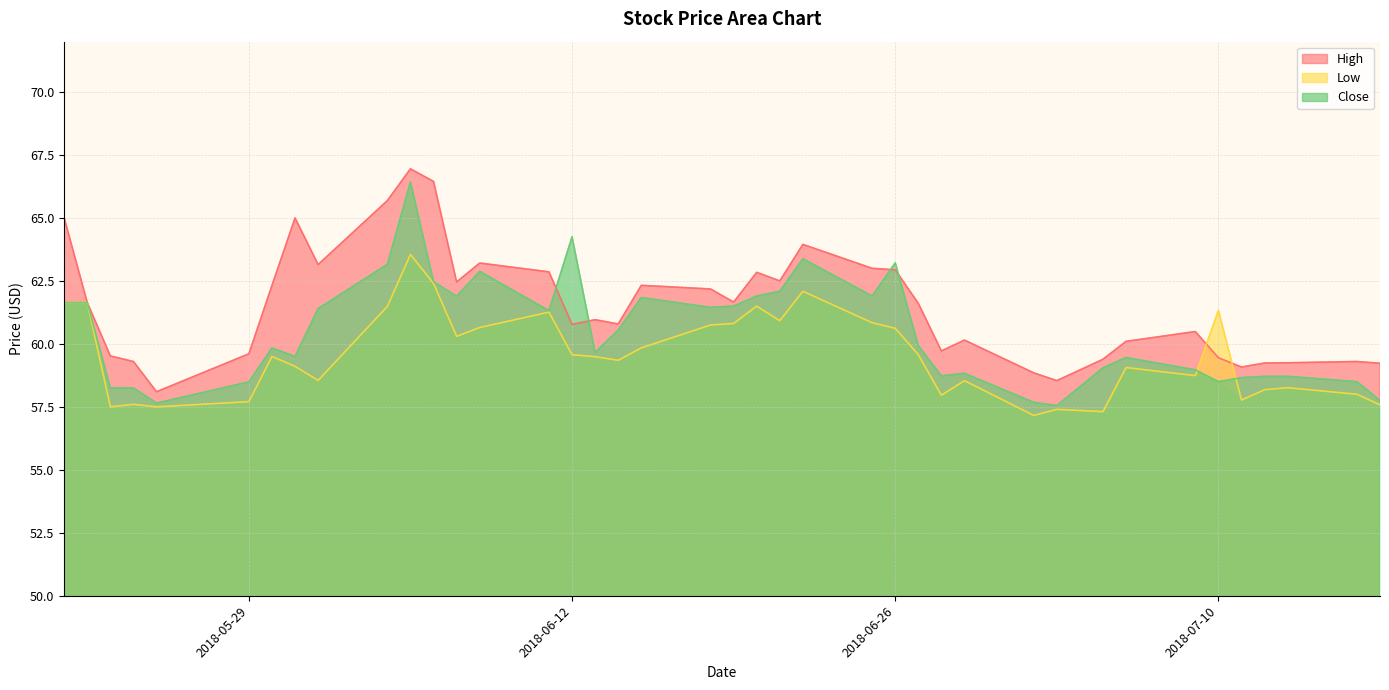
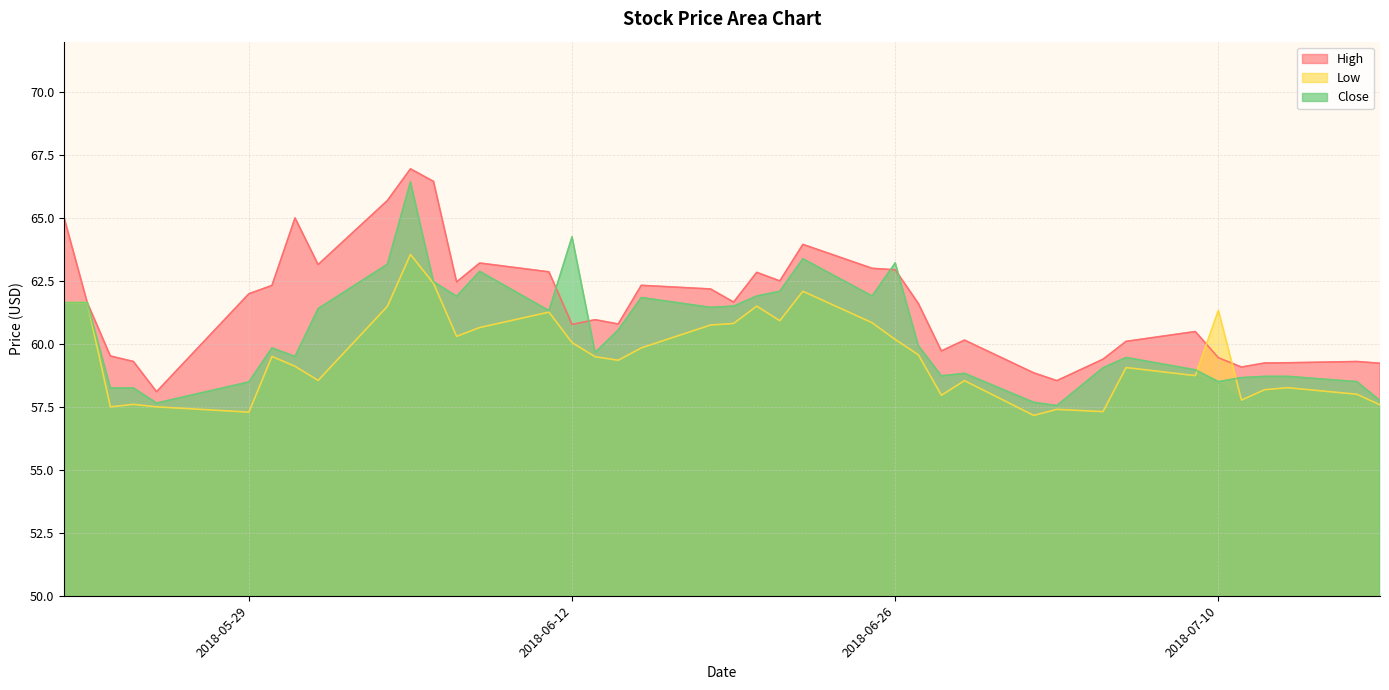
High, 2018-05-29: 59.6 -> 62.0
Low, 2018-05-29: 57.7 -> 57.3
Low, 2018-06-12: 59.6 -> 60.0
Low, 2018-06-26: 60.6 -> 60.2
